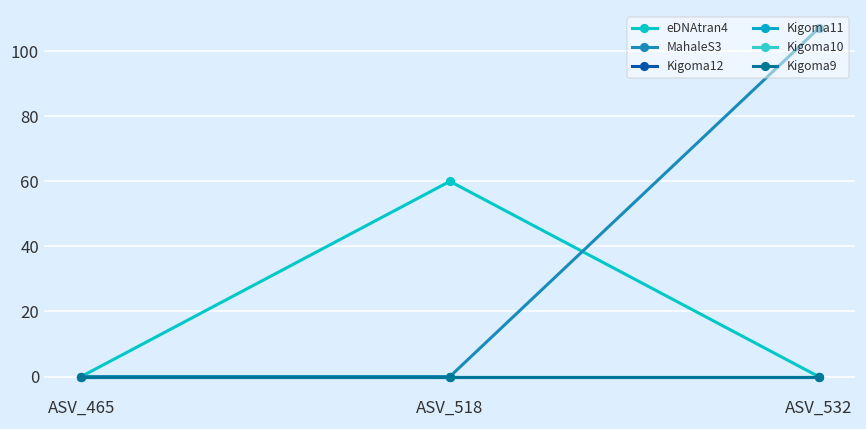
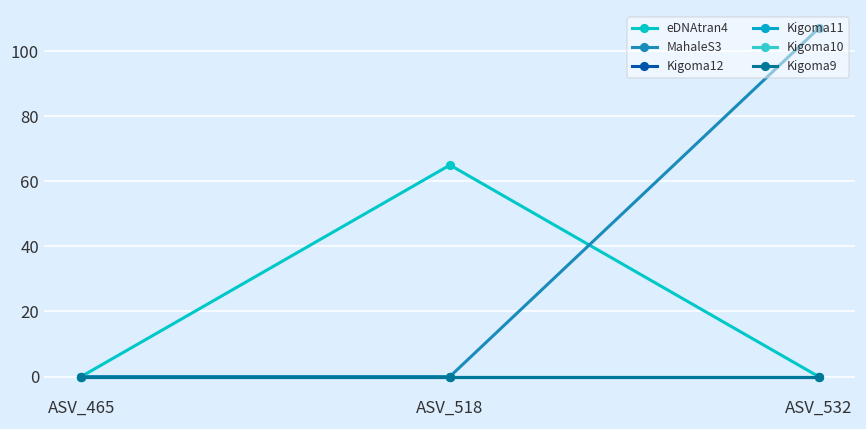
eDNAtran4, ASV_518: 60 -> 65
